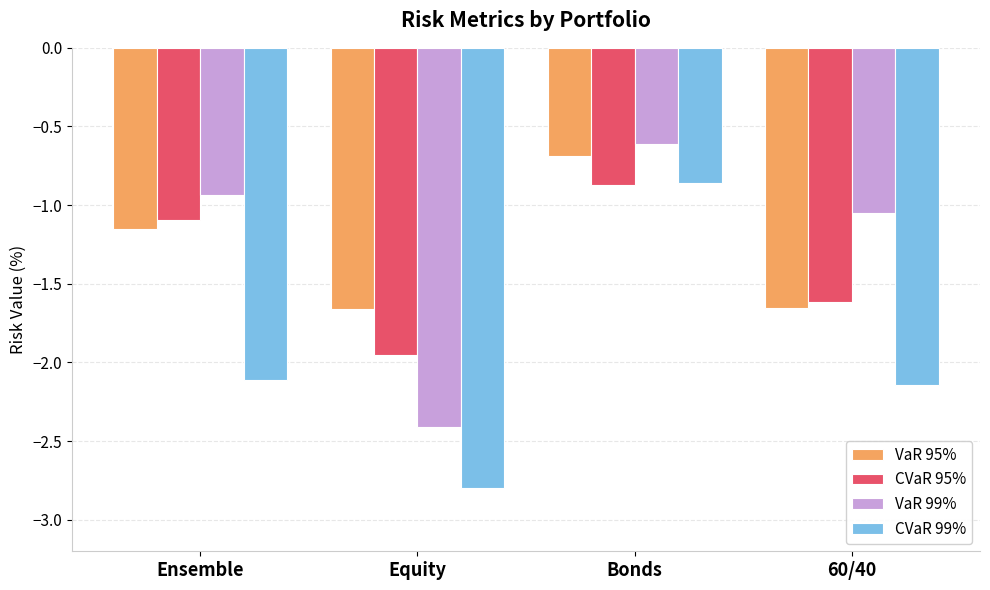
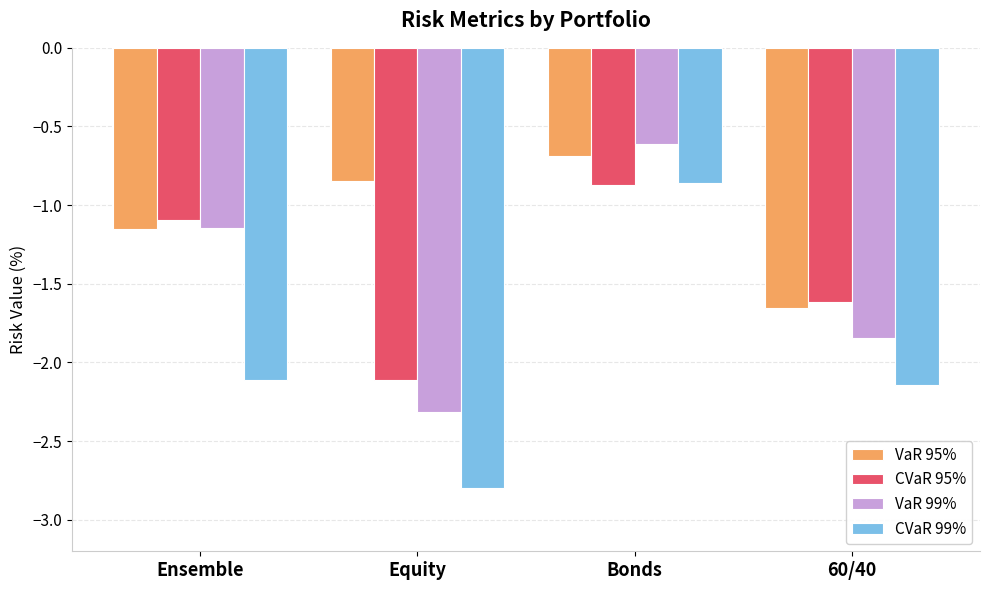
VaR 99%, Ensemble: -0.94 -> -1.14
VaR 95%, Equity: -1.66 -> -0.85
CVaR 95%, Equity: -1.95 -> -2.11
VaR 99%, Equity: -2.41 -> -2.31
VaR 99%, 60/40: -1.05 -> -1.84
